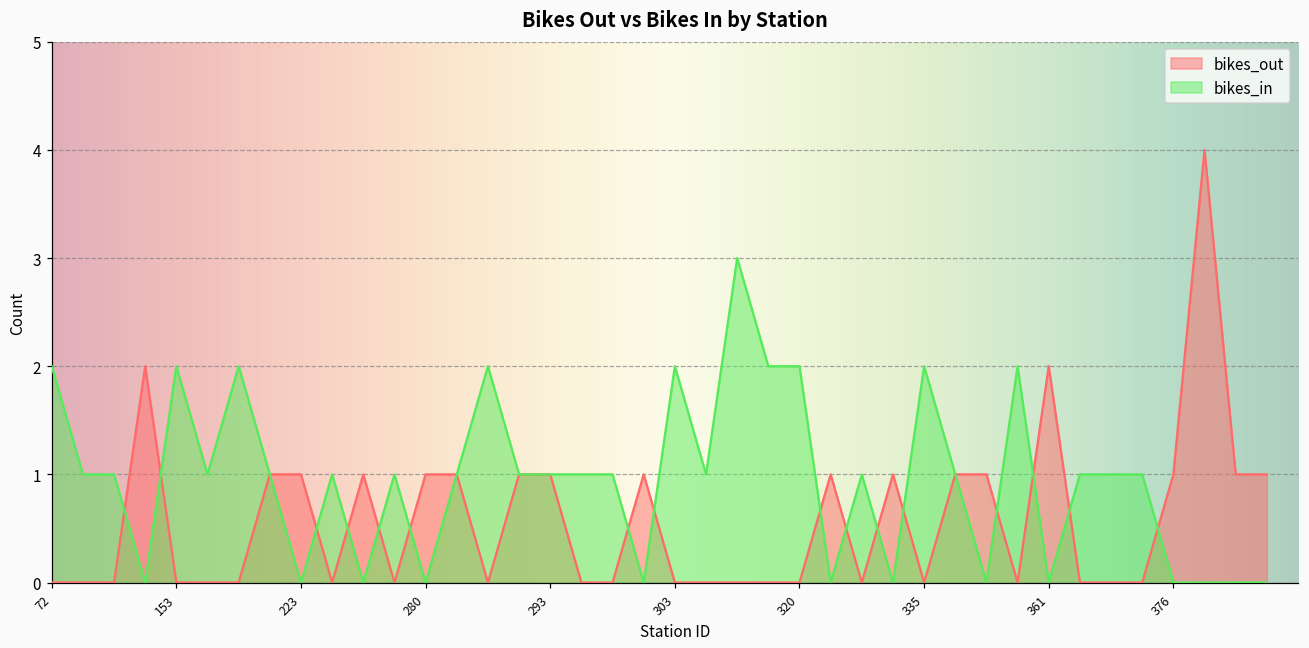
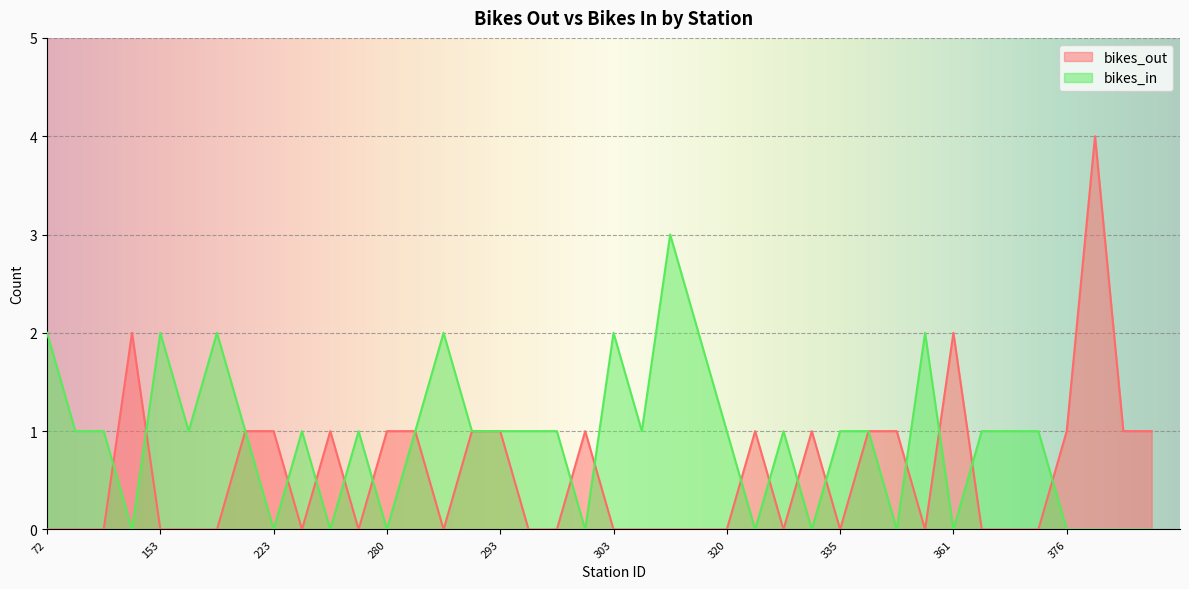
bikes_in, 320: 2 -> 1
bikes_in, 335: 2 -> 1
